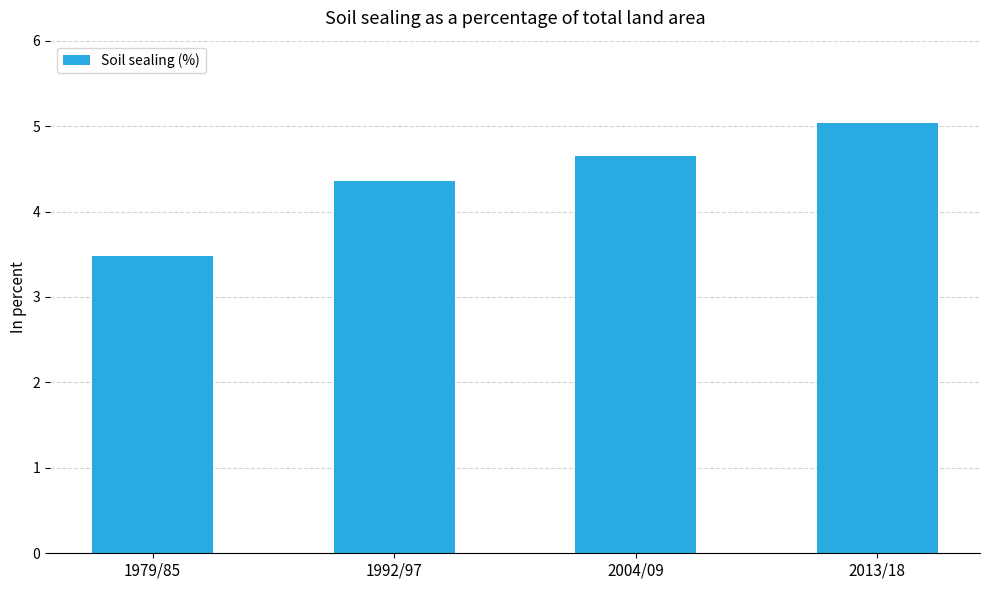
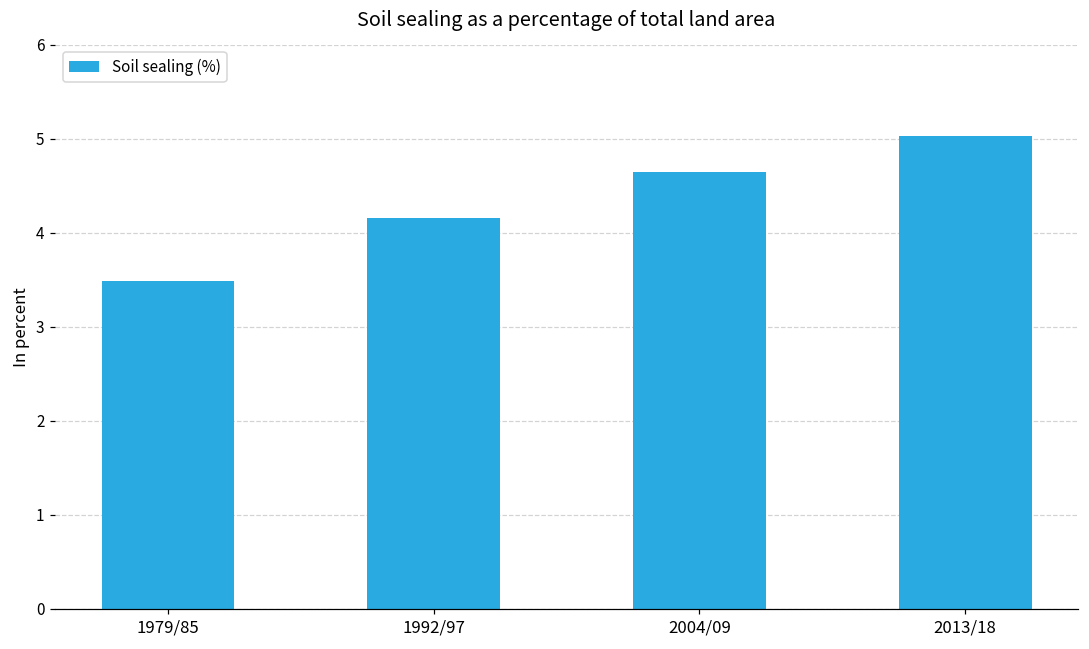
1992/97: 4.4 -> 4.2
